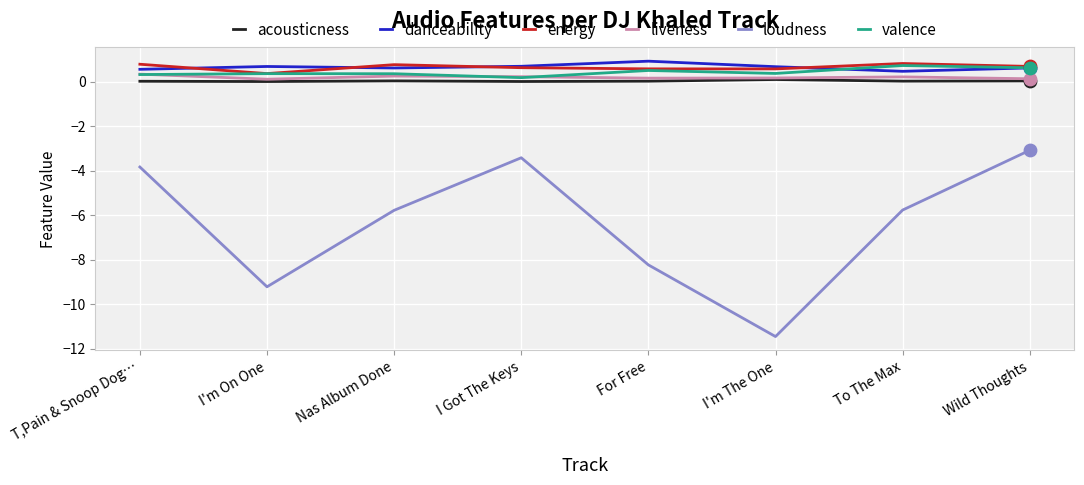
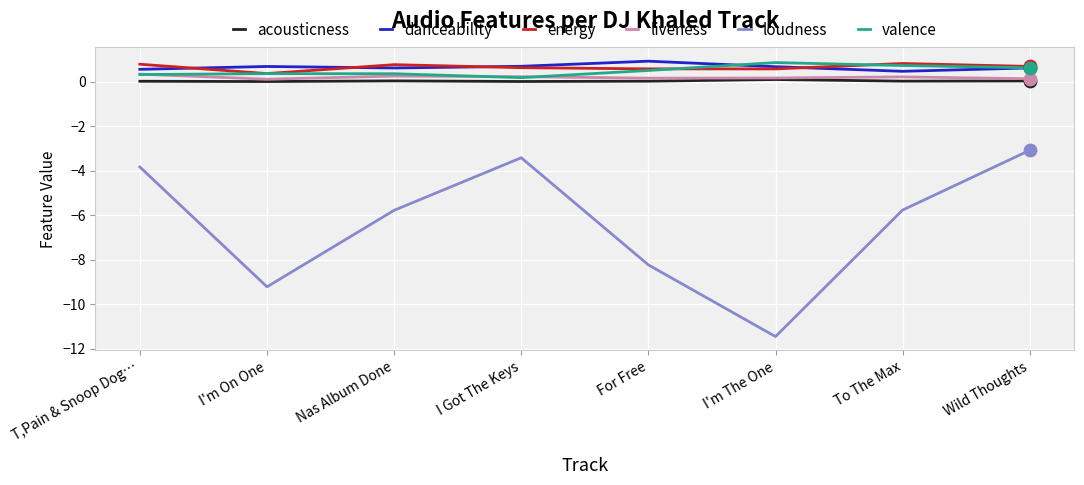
valence, I'm The One: 0.4 -> 0.9
